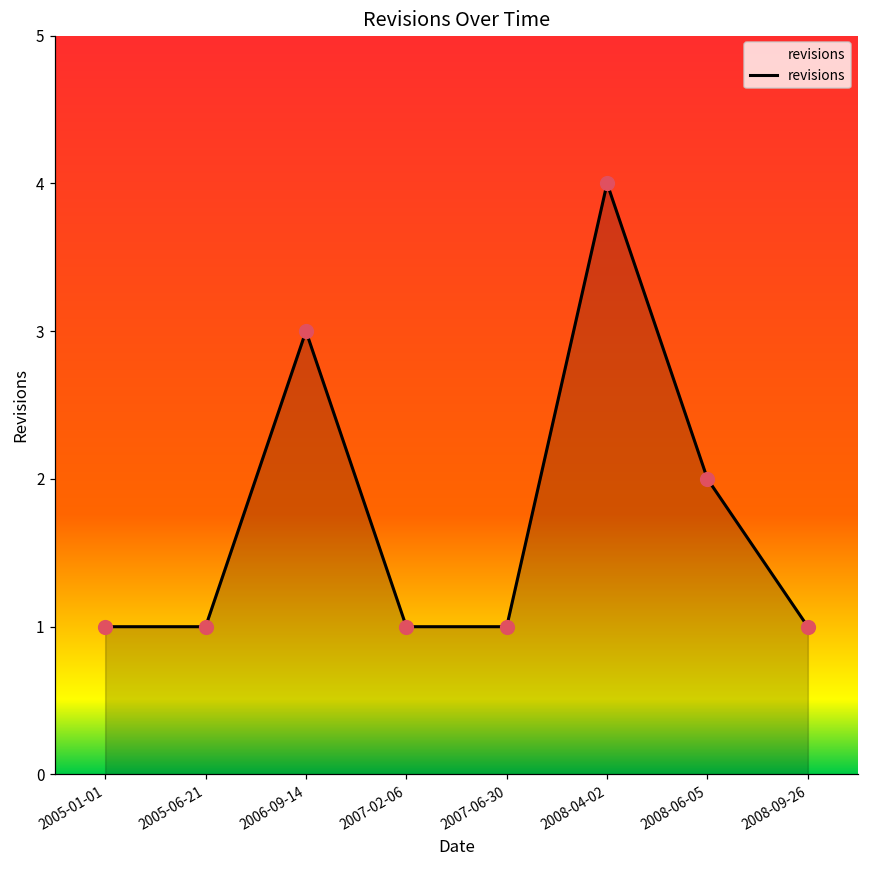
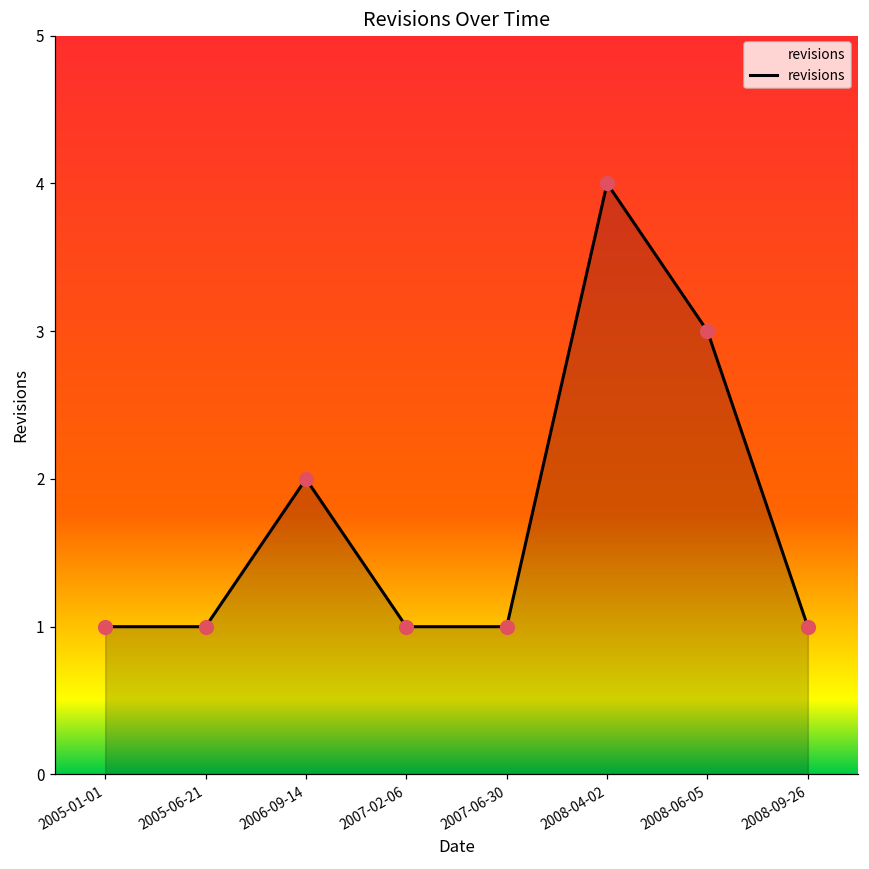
2006-09-14: 3 -> 2
2008-06-05: 2 -> 3
